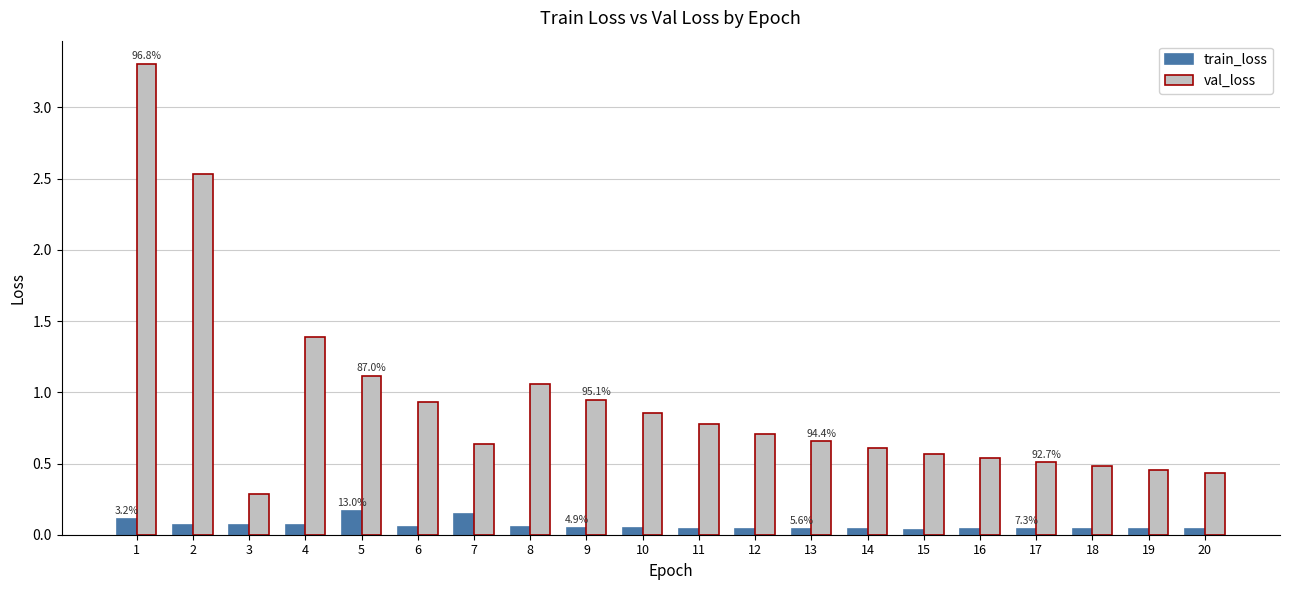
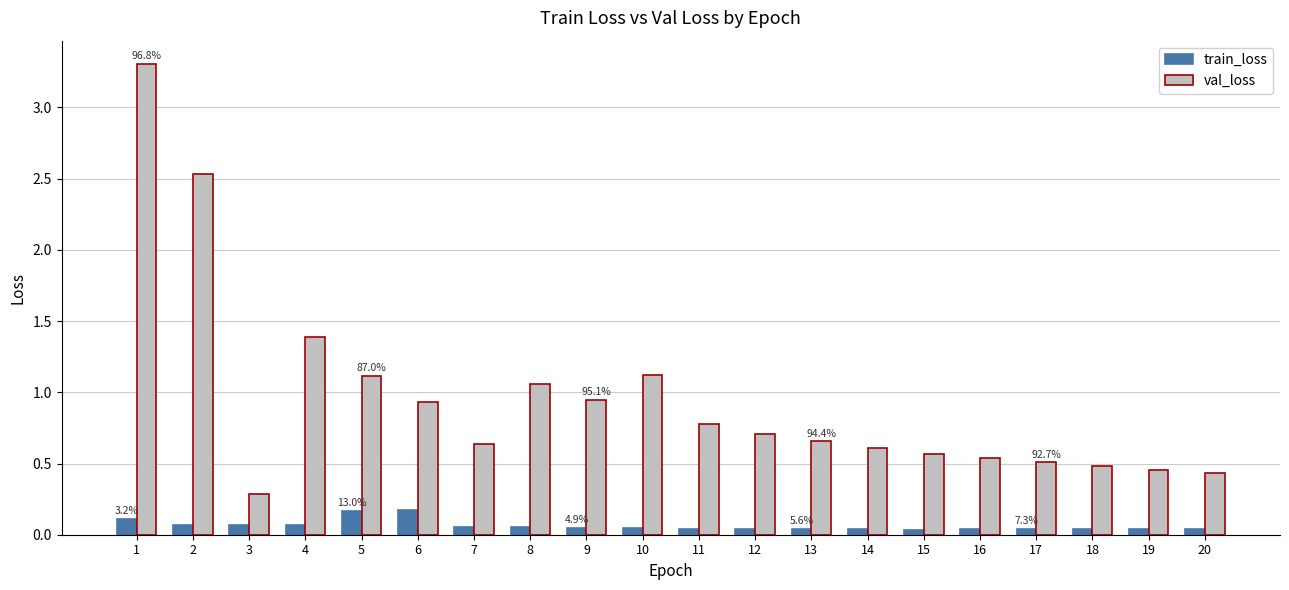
train_loss, 6: 0.05 -> 0.17
train_loss, 7: 0.15 -> 0.05
val_loss, 10: 0.85 -> 1.12
